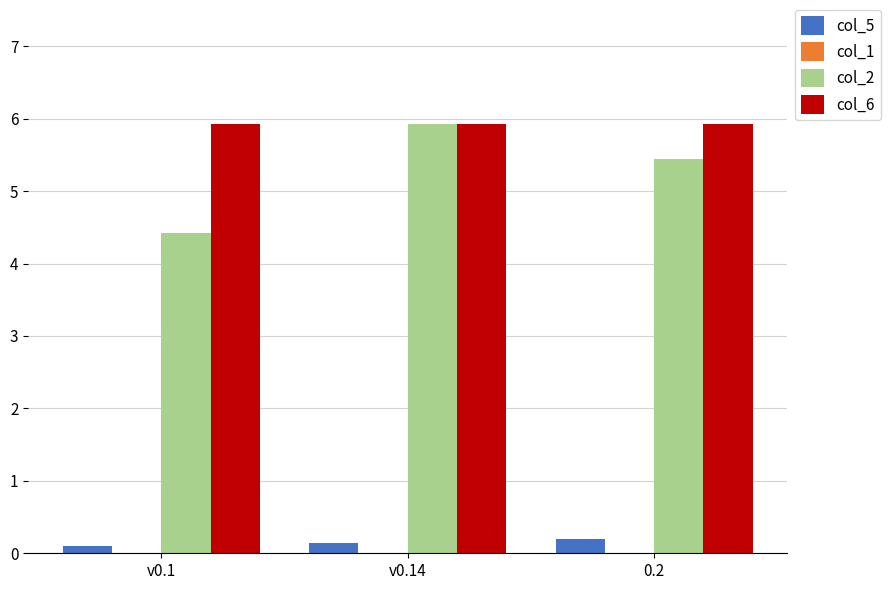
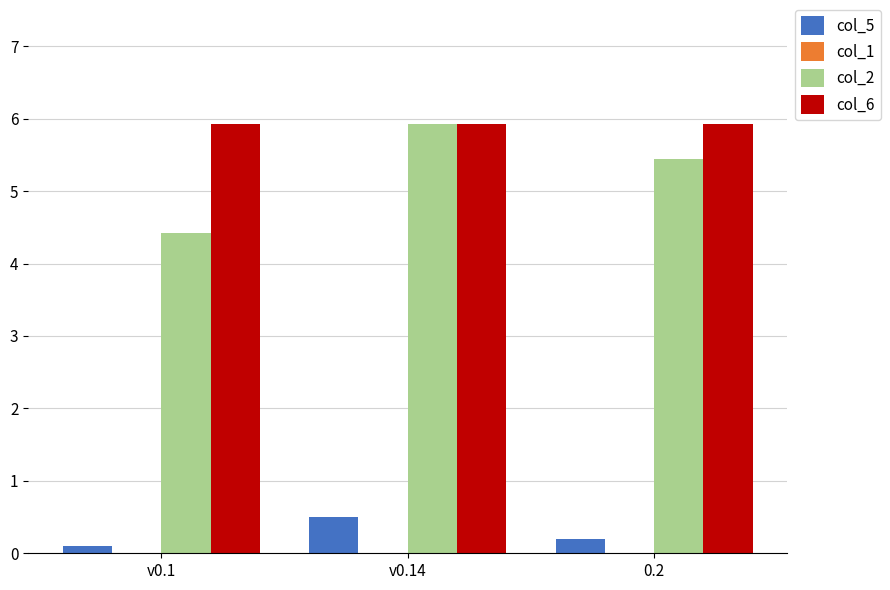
col_5, v0.14: 0.1 -> 0.5
